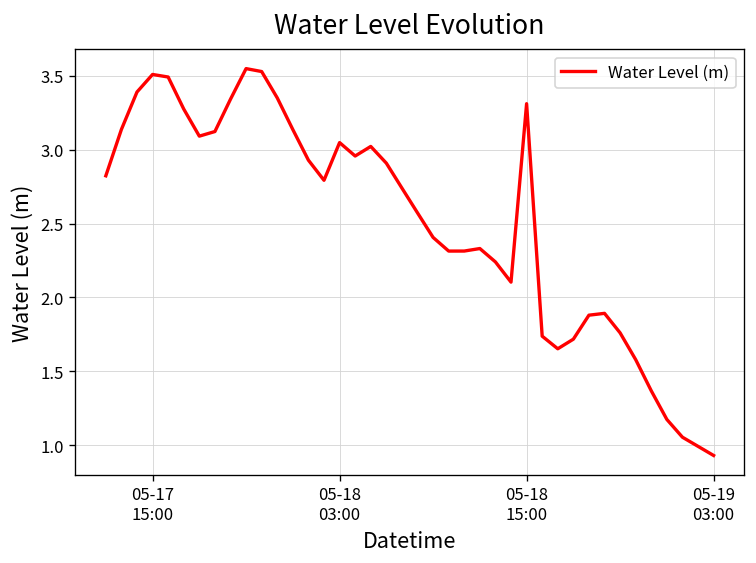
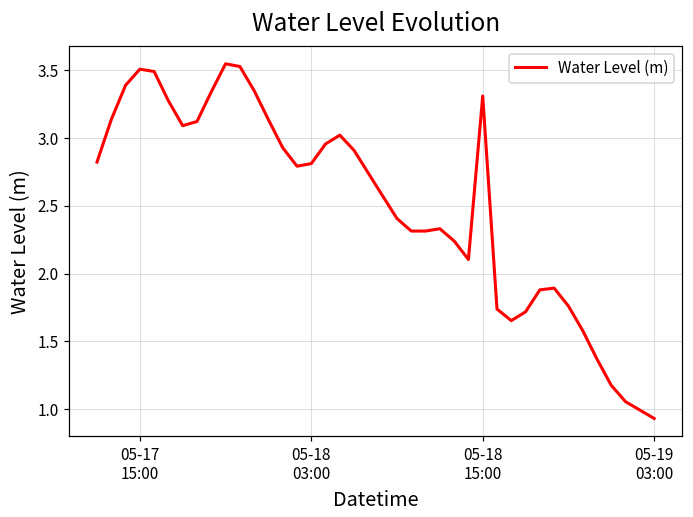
05-18 03:00: 3.05 -> 2.81
